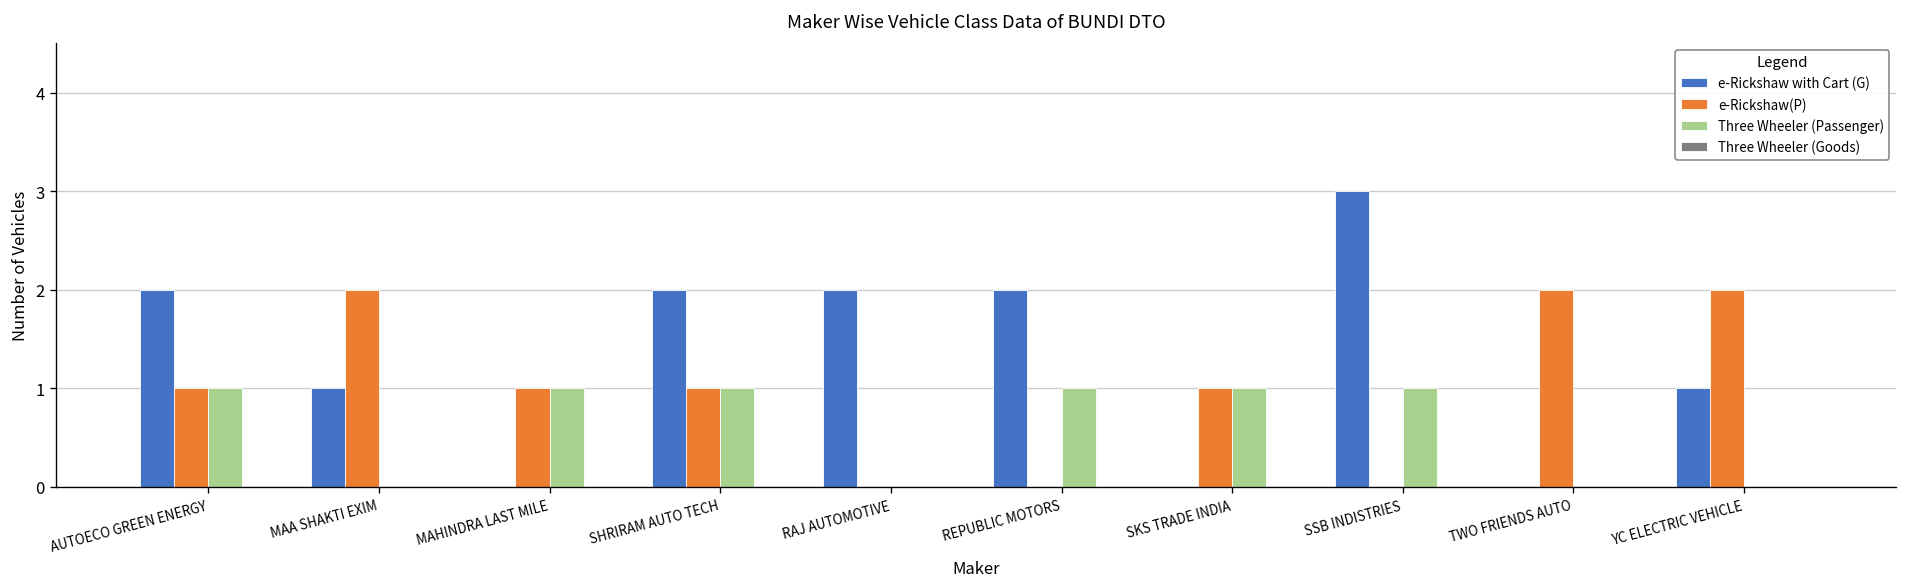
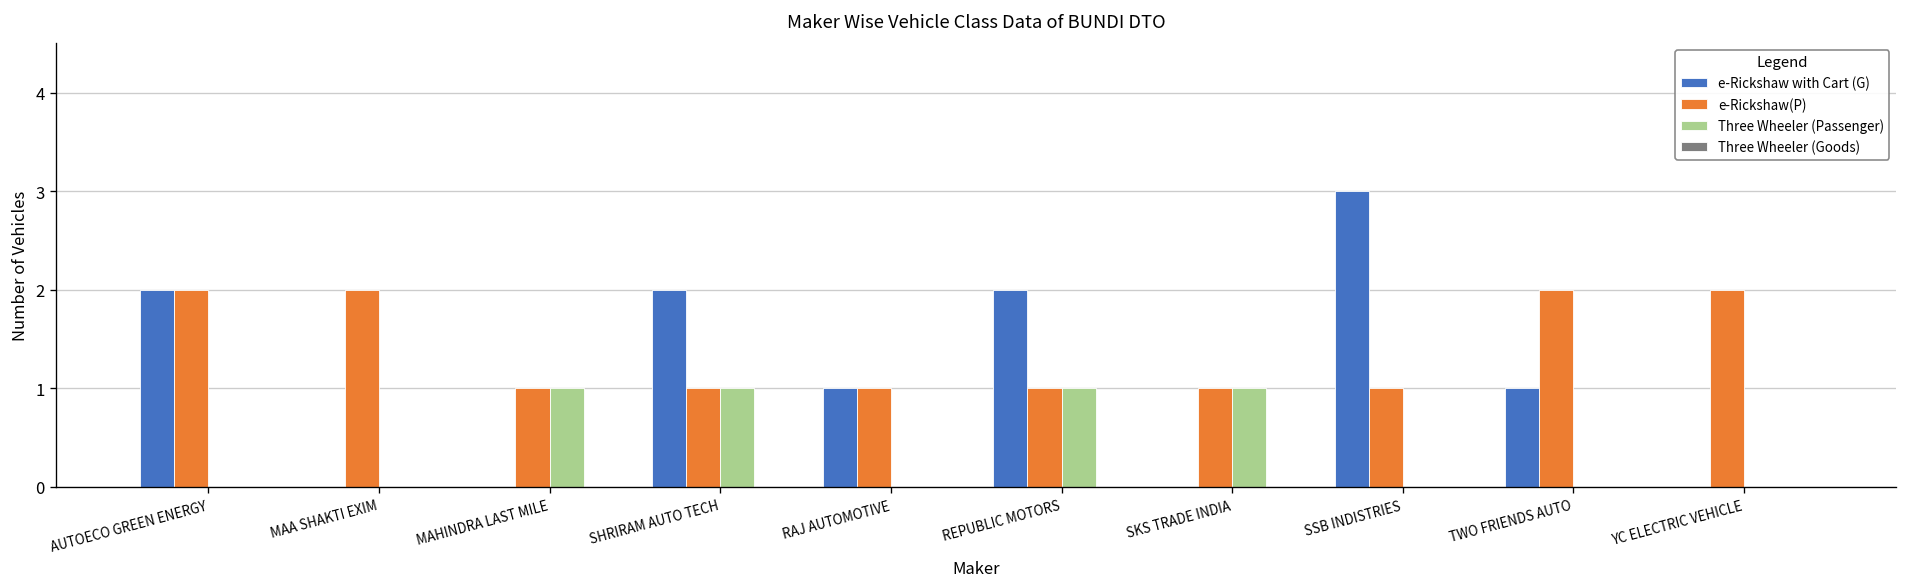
e-Rickshaw(P), AUTOECO GREEN ENERGY: 1 -> 2
Three Wheeler (Passenger), AUTOECO GREEN ENERGY: 1 -> 0
e-Rickshaw with Cart (G), MAA SHAKTI EXIM: 1 -> 0
e-Rickshaw with Cart (G), RAJ AUTOMOTIVE: 2 -> 1
e-Rickshaw(P), RAJ AUTOMOTIVE: 0 -> 1
e-Rickshaw(P), REPUBLIC MOTORS: 0 -> 1
e-Rickshaw(P), SSB INDISTRIES: 0 -> 1
Three Wheeler (Passenger), SSB INDISTRIES: 1 -> 0
e-Rickshaw with Cart (G), TWO FRIENDS AUTO: 0 -> 1
e-Rickshaw with Cart (G), YC ELECTRIC VEHICLE: 1 -> 0
